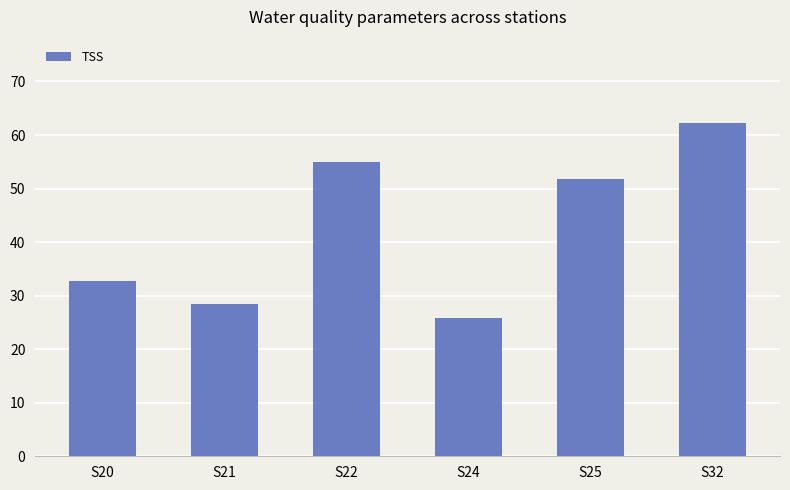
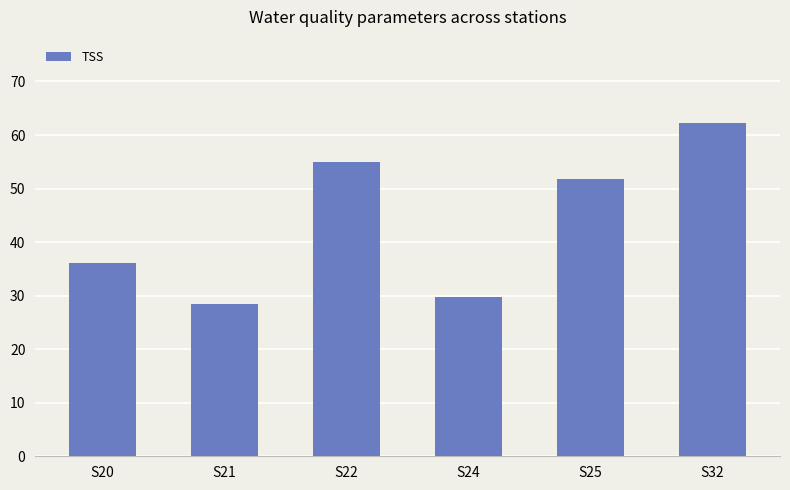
S20: 33 -> 36
S24: 26 -> 30
